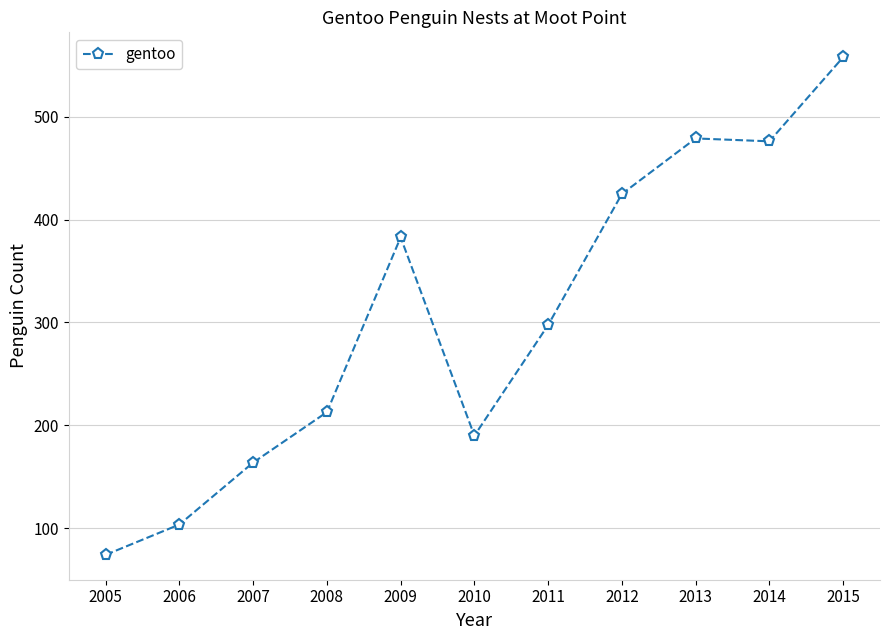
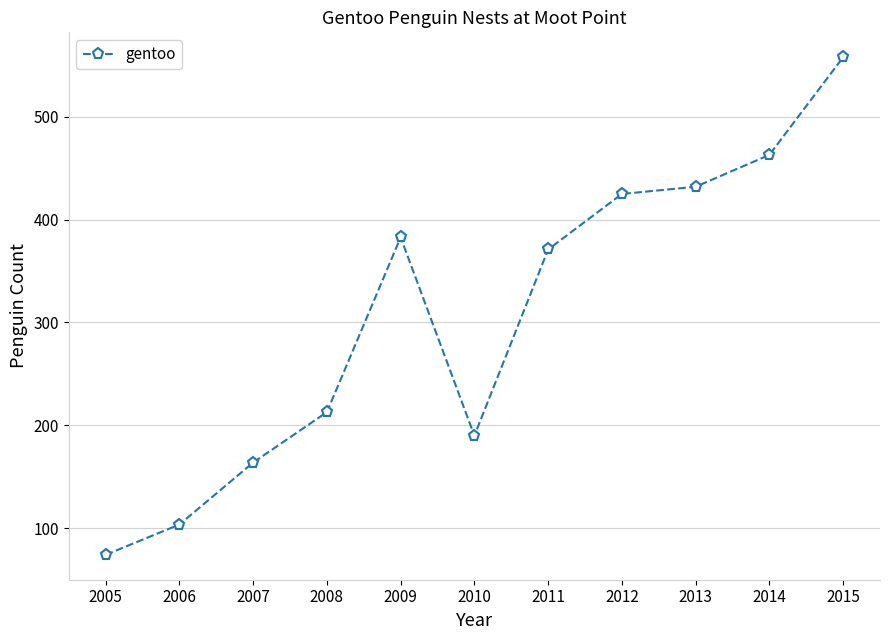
2011: 298 -> 371
2013: 479 -> 432
2014: 476 -> 463
